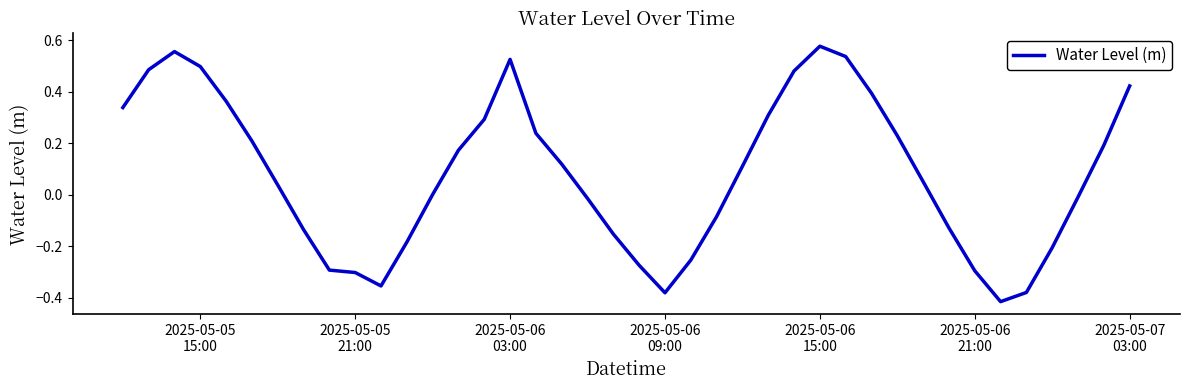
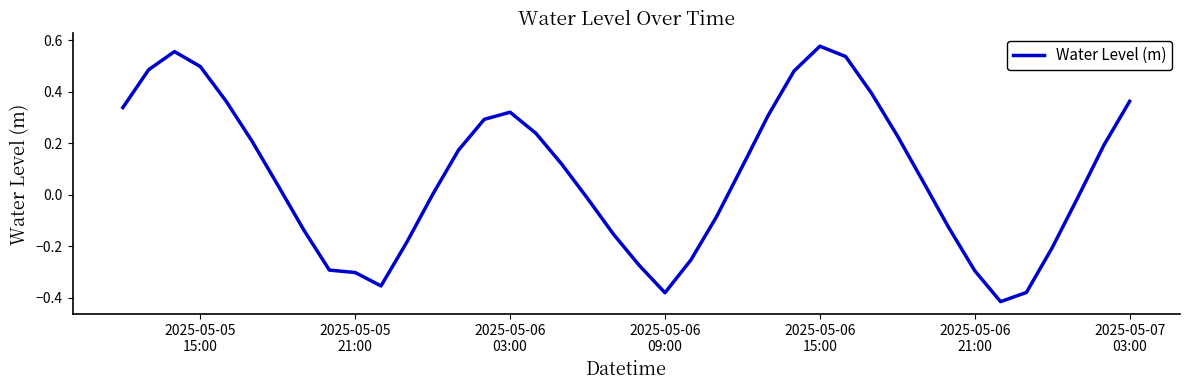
2025-05-06 03:00: 0.52 -> 0.32
2025-05-07 03:00: 0.42 -> 0.36
